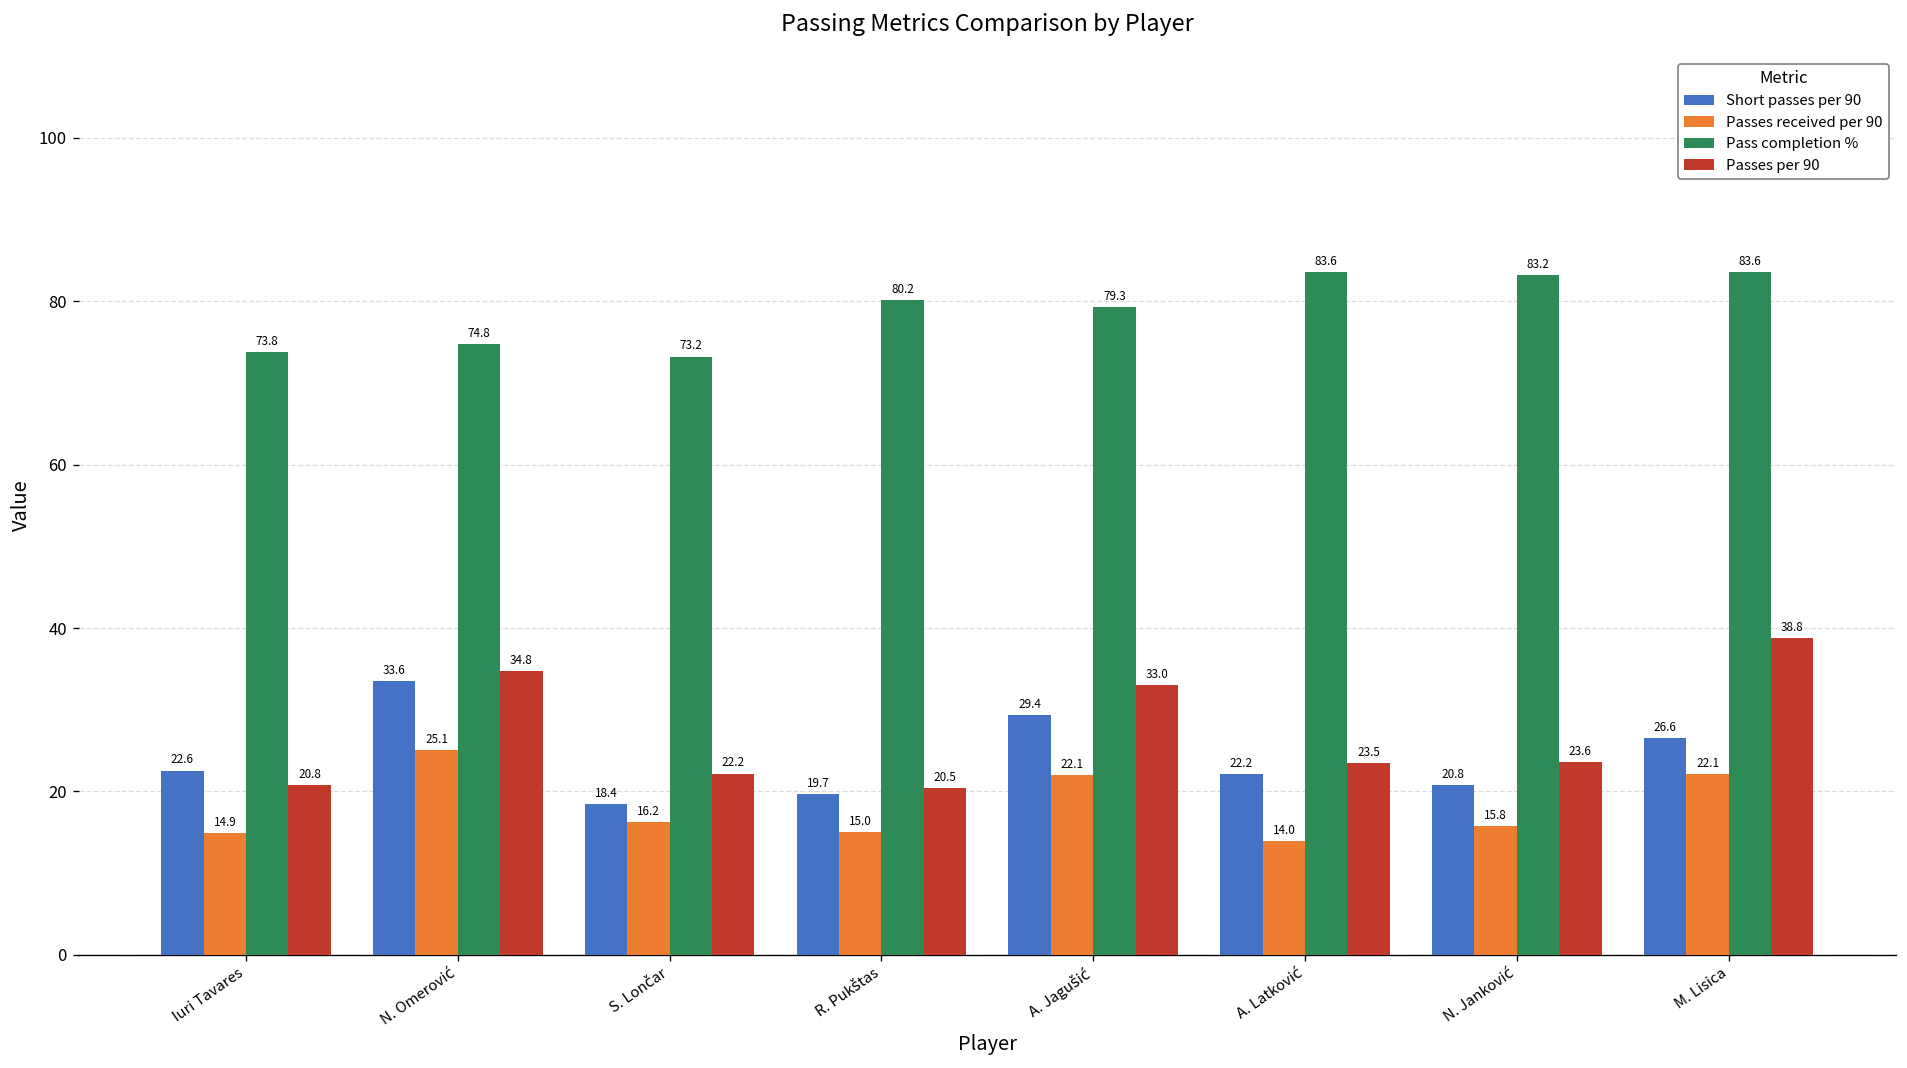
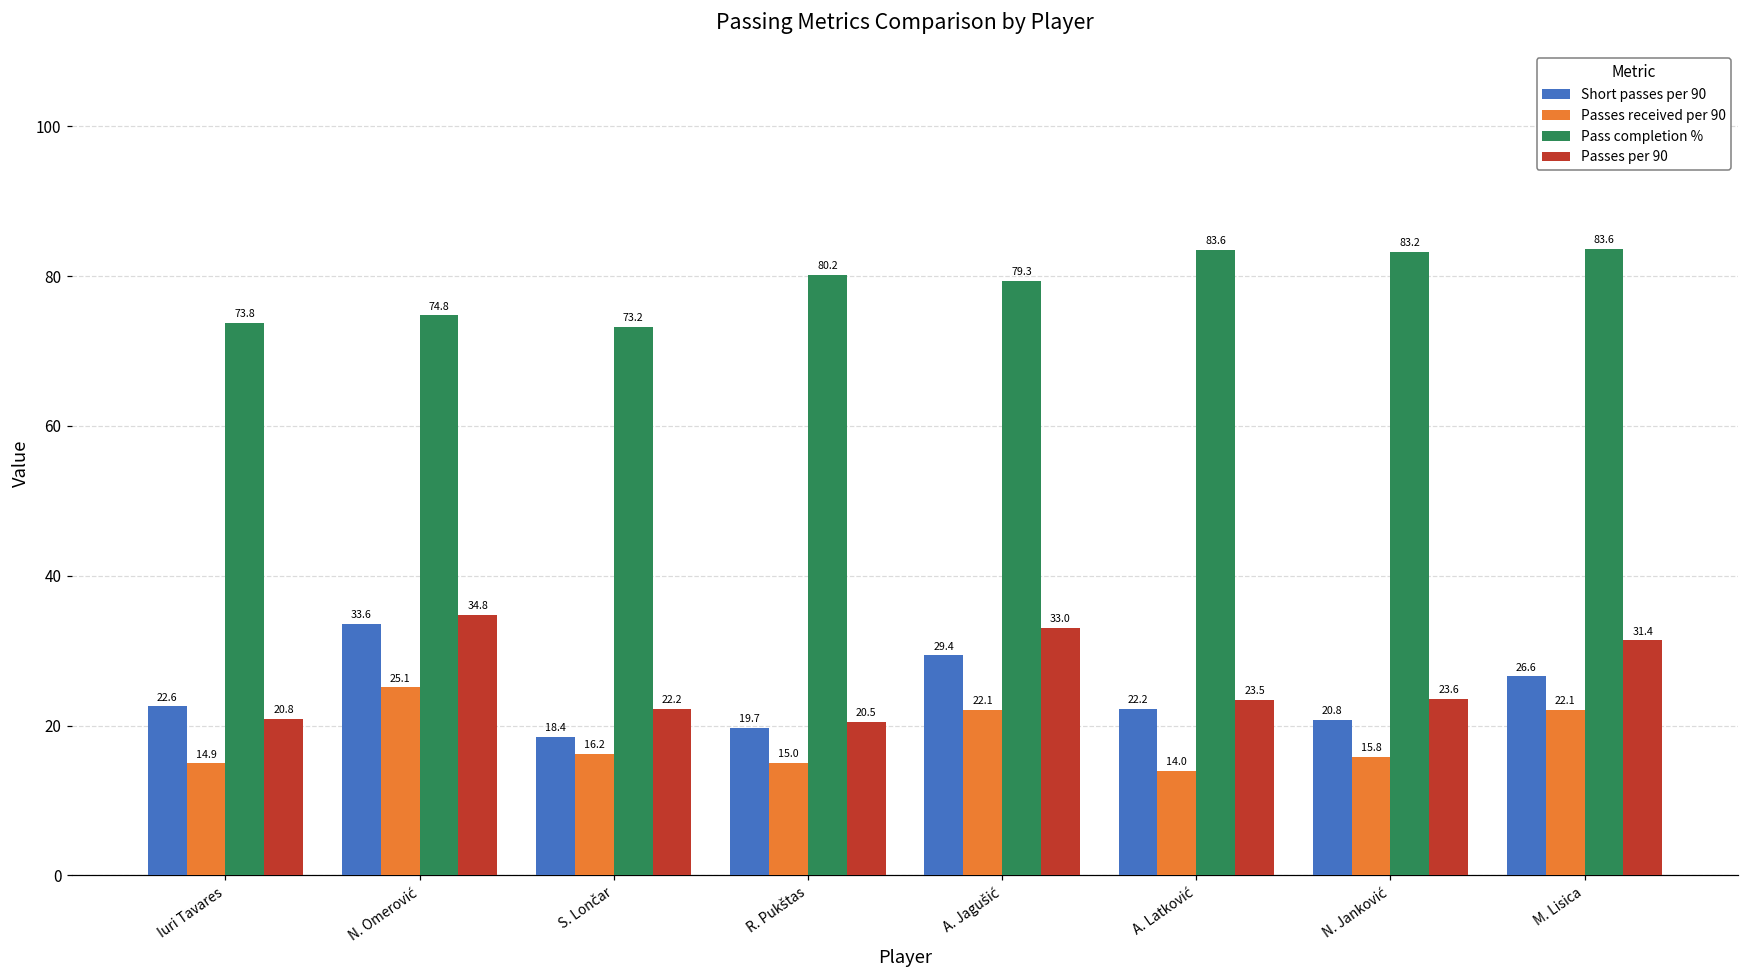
Passes per 90, M. Lisica: 38.8 -> 31.4
